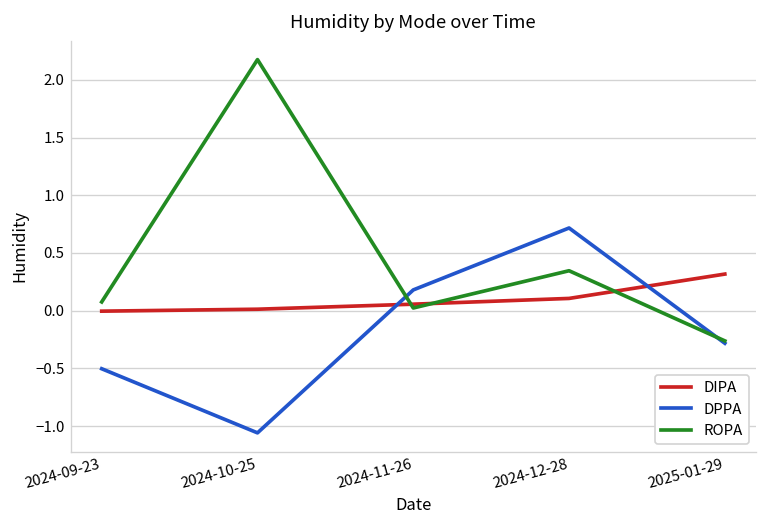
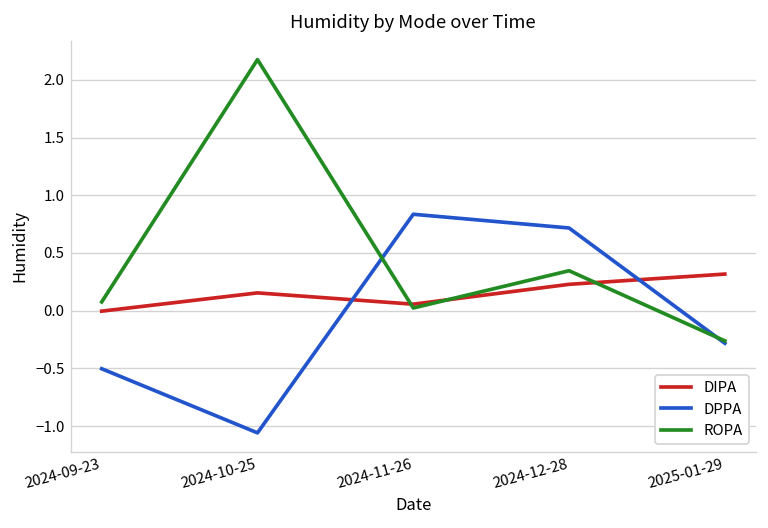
DIPA, 2024-10-25: 0.0 -> 0.2
DPPA, 2024-11-26: 0.2 -> 0.8
DIPA, 2024-12-28: 0.1 -> 0.2
